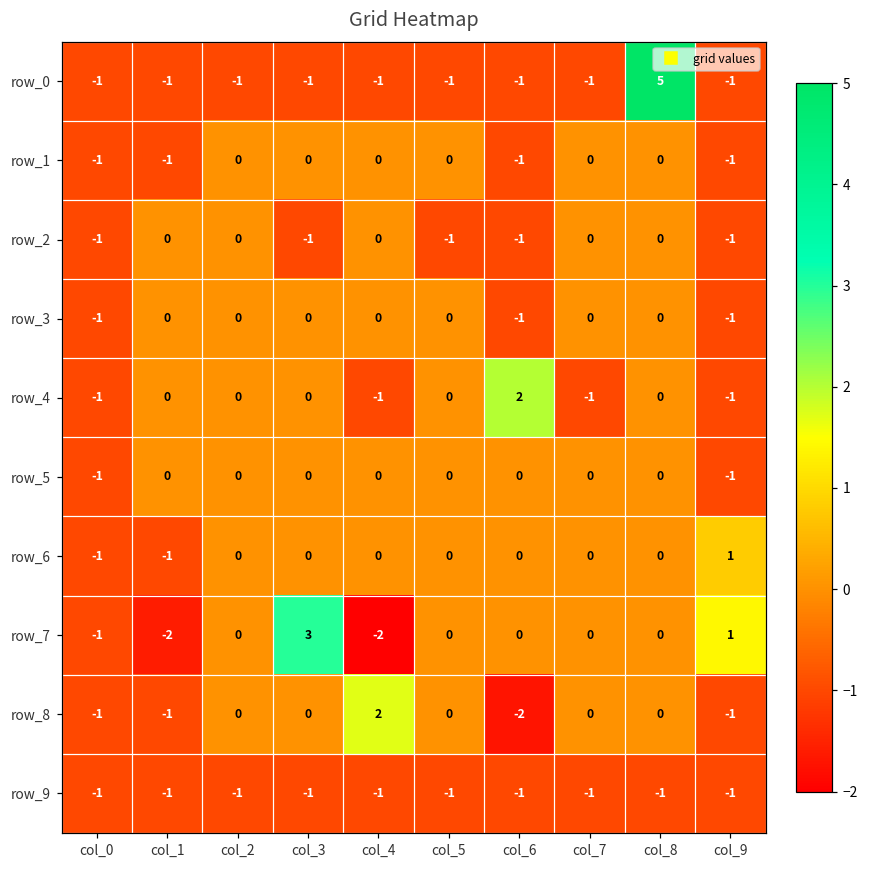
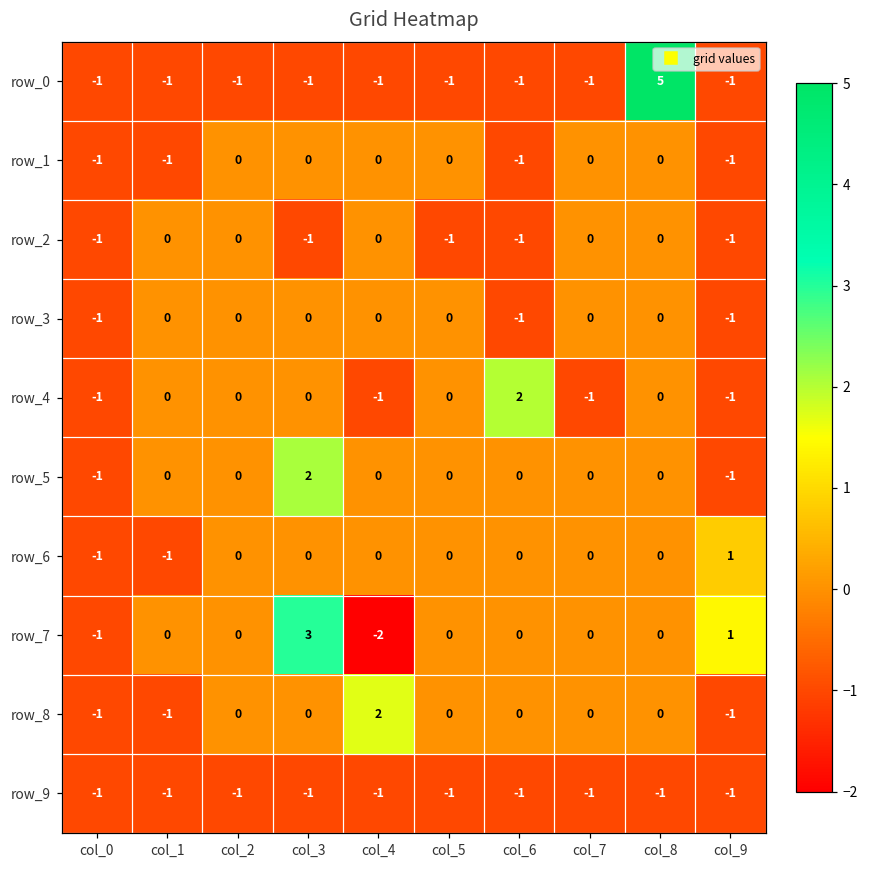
row_5, col_3: 0 -> 2
row_7, col_1: -2 -> 0
row_8, col_6: -2 -> 0
